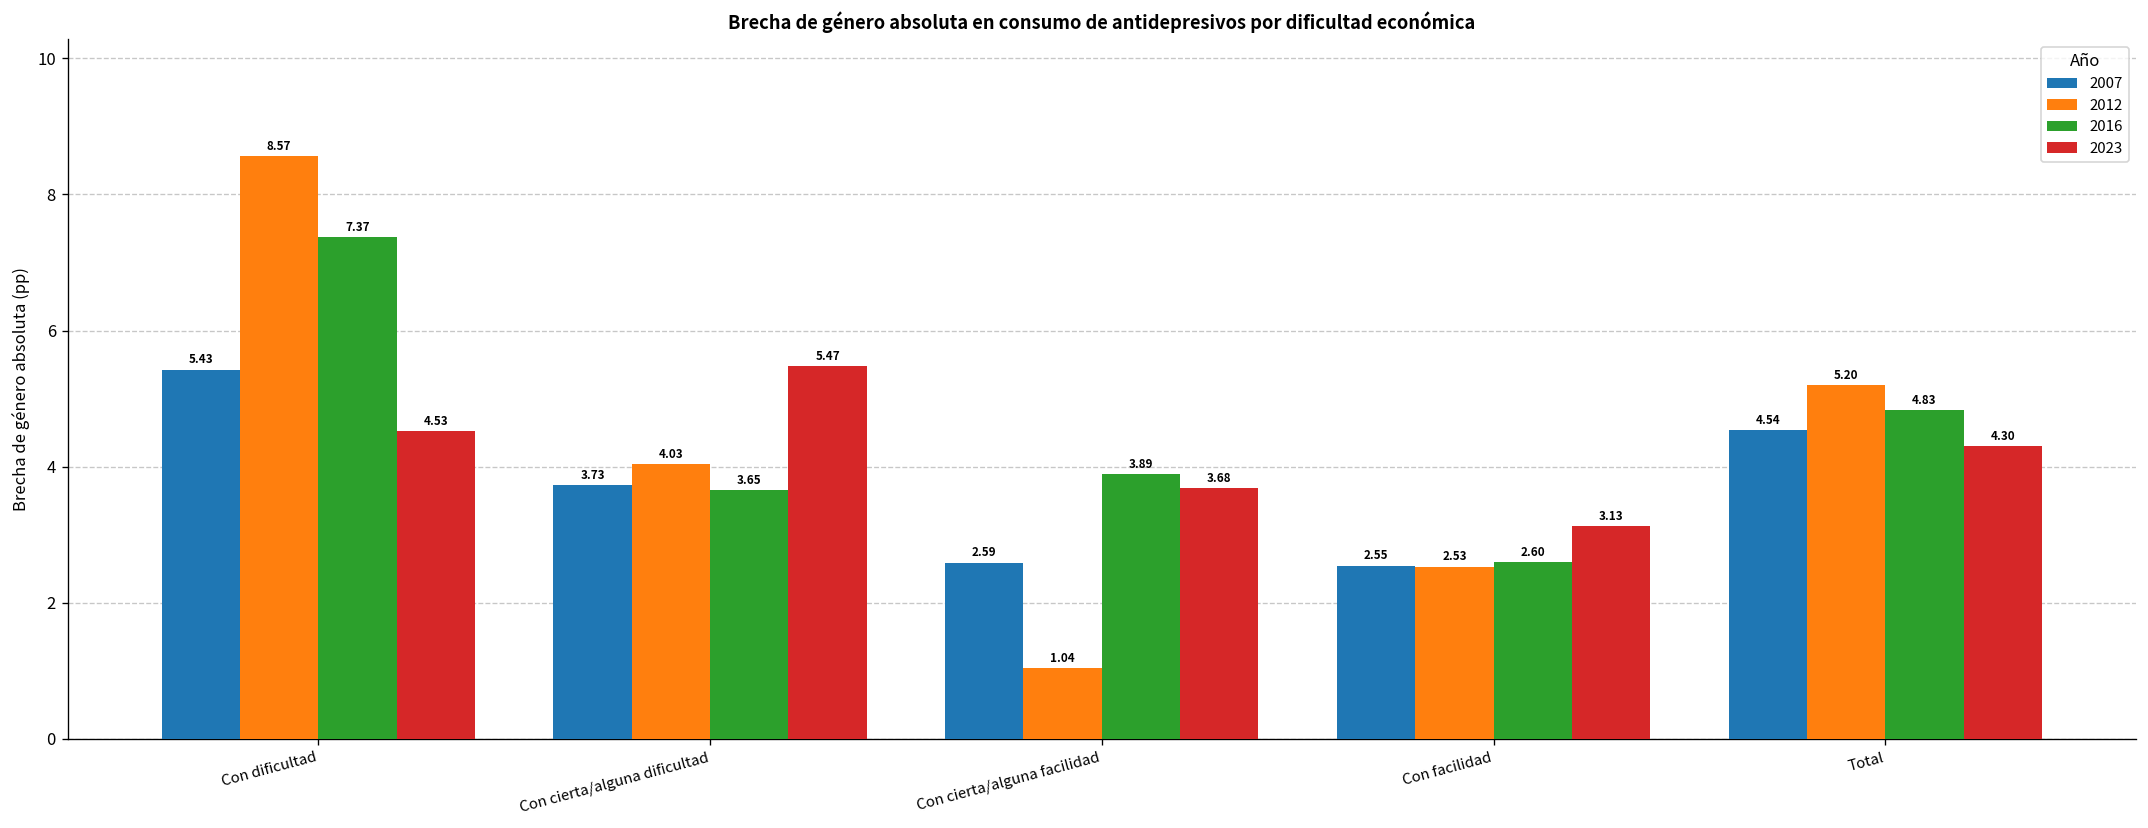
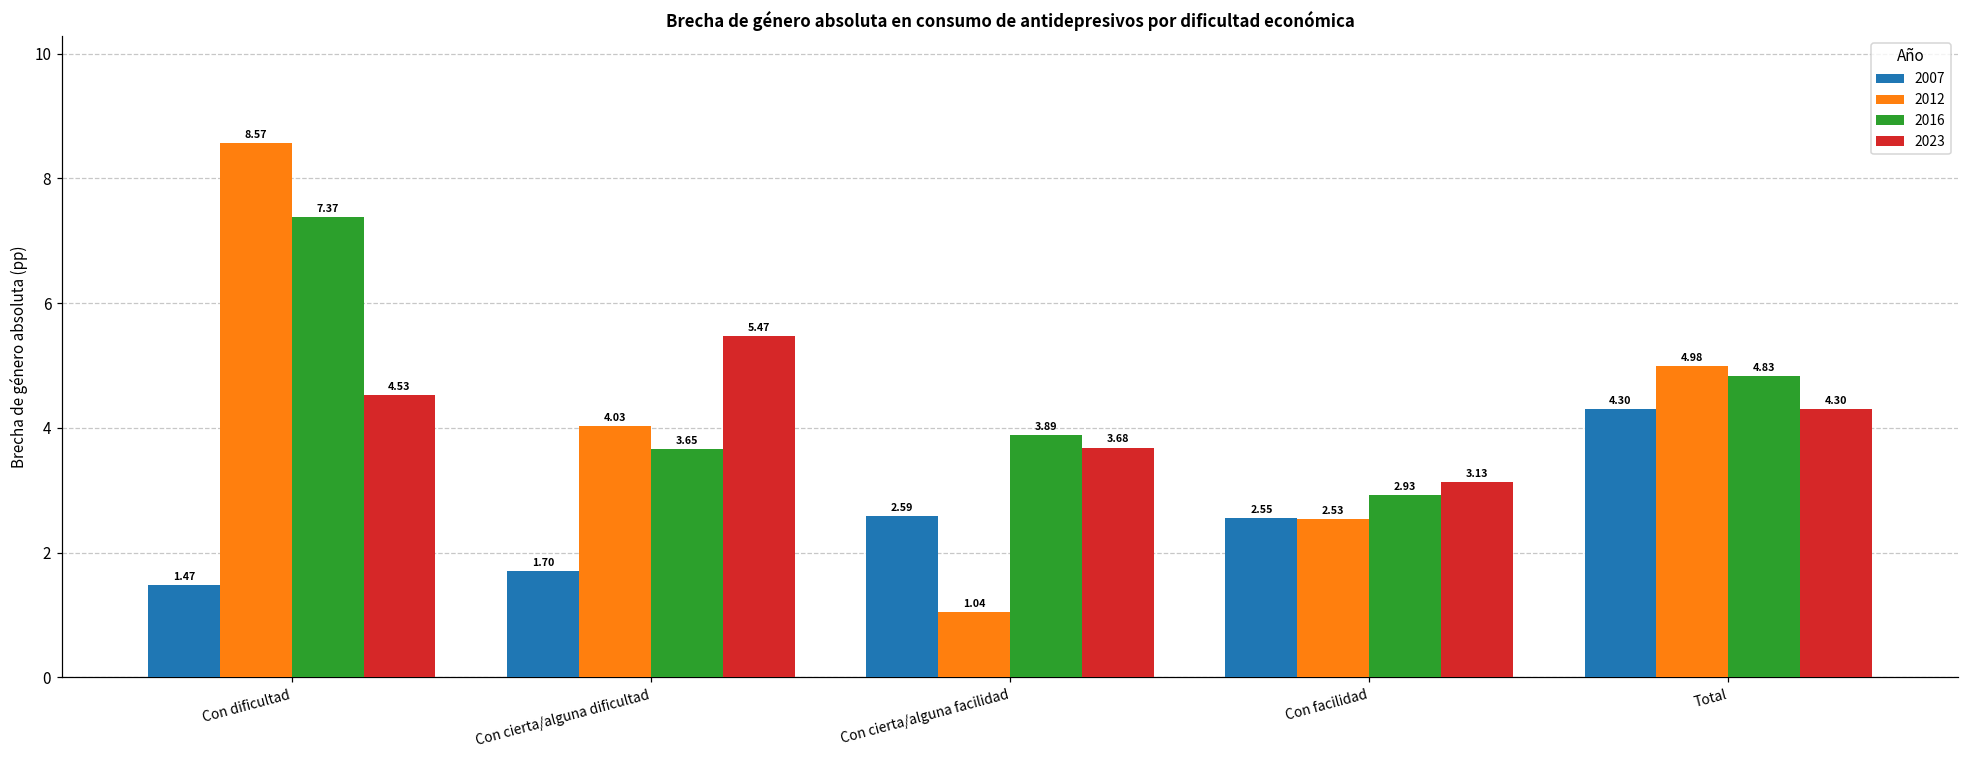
2007, Con dificultad: 5.43 -> 1.47
2007, Con cierta/alguna dificultad: 3.73 -> 1.70
2016, Con facilidad: 2.60 -> 2.93
2007, Total: 4.54 -> 4.30
2012, Total: 5.20 -> 4.98
